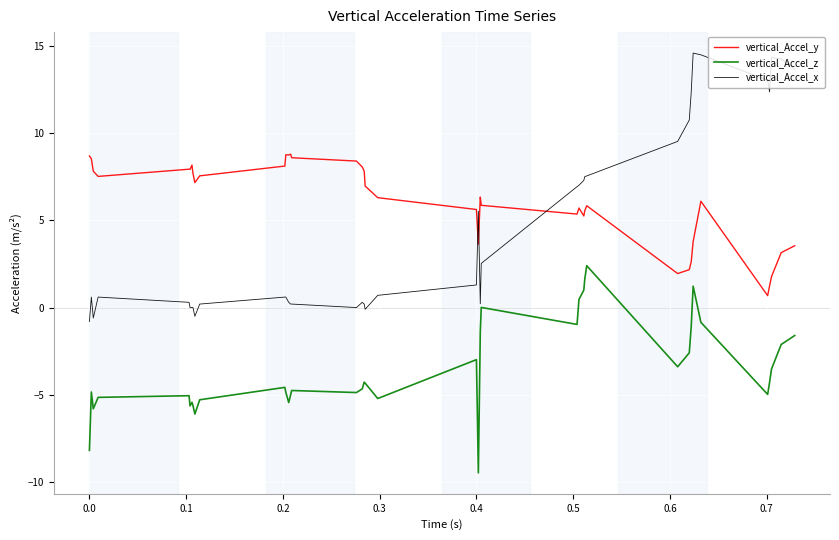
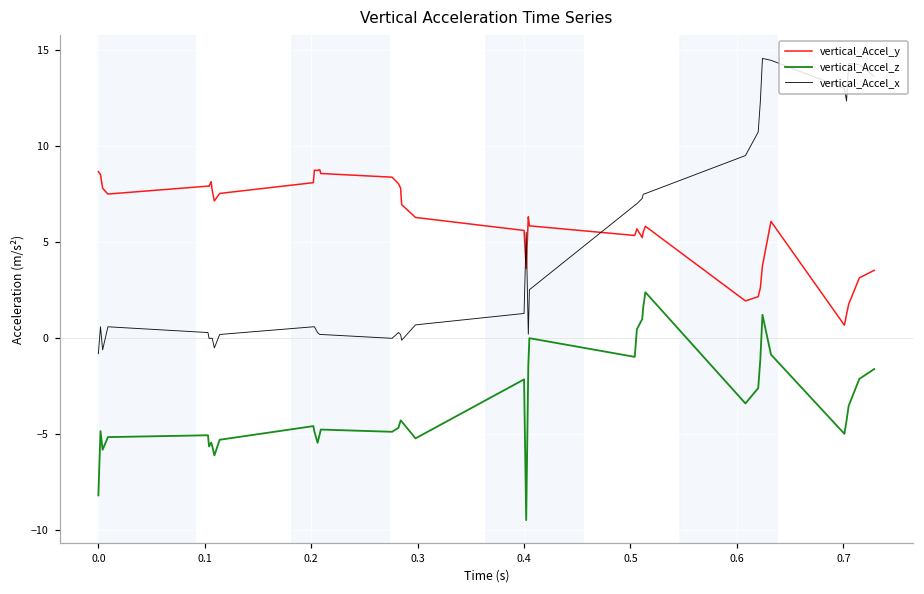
vertical_Accel_z, 0.4: -3.0 -> -2.1
